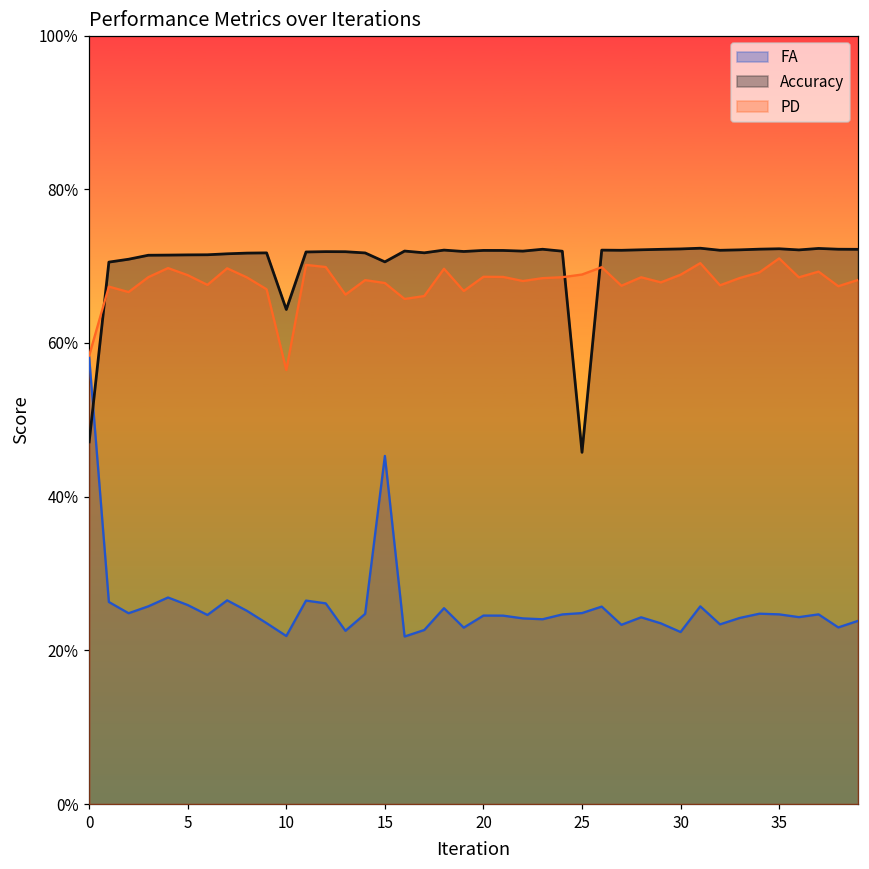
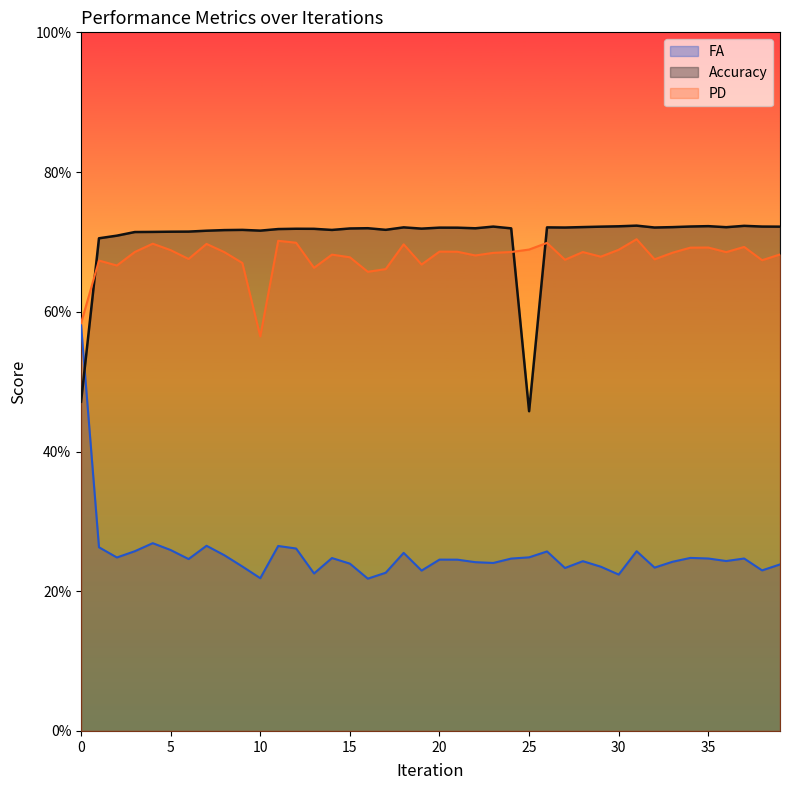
Accuracy, 10: 64% -> 72%
FA, 15: 45% -> 24%
Accuracy, 15: 71% -> 72%
PD, 35: 71% -> 69%
